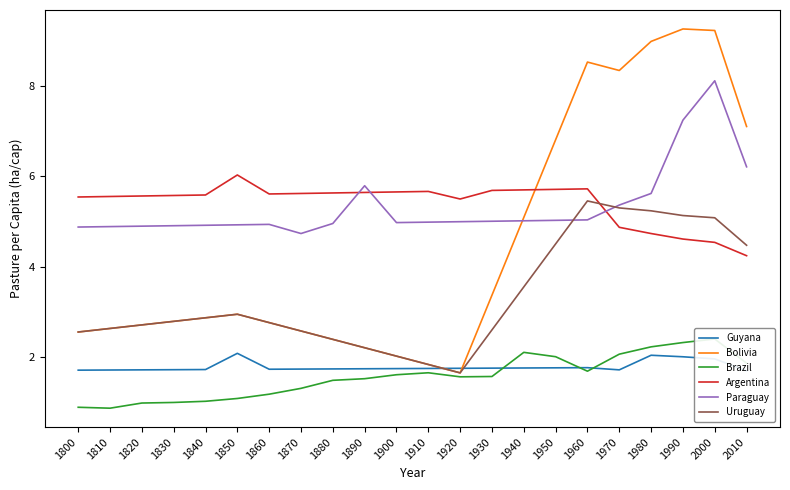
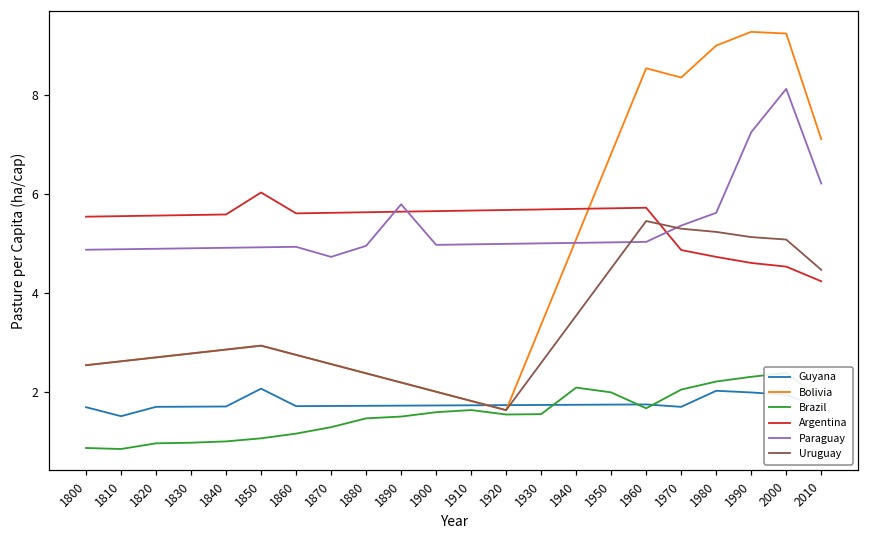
Guyana, 1810: 1.7 -> 1.5
Argentina, 1920: 5.5 -> 5.7
